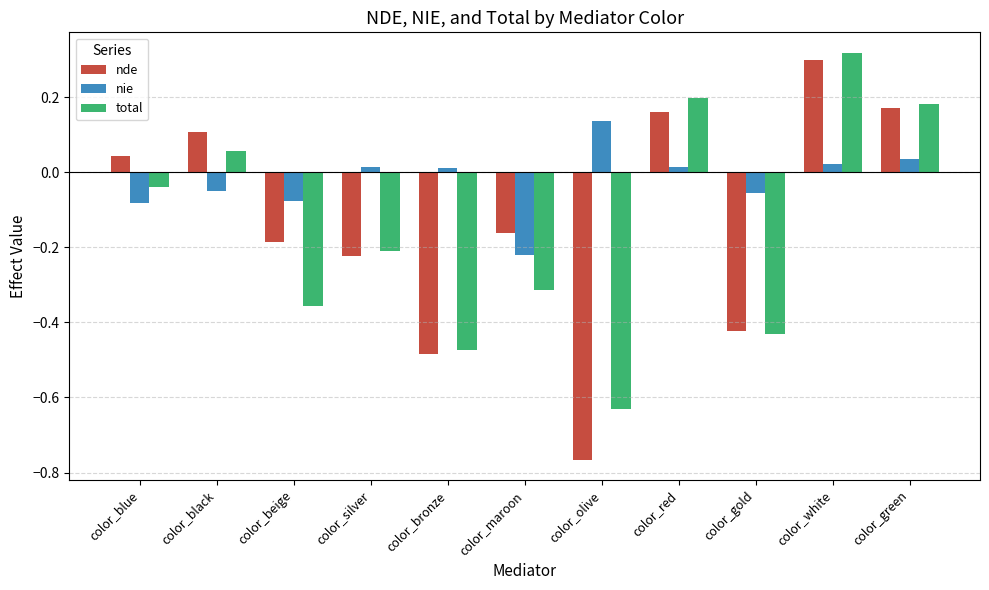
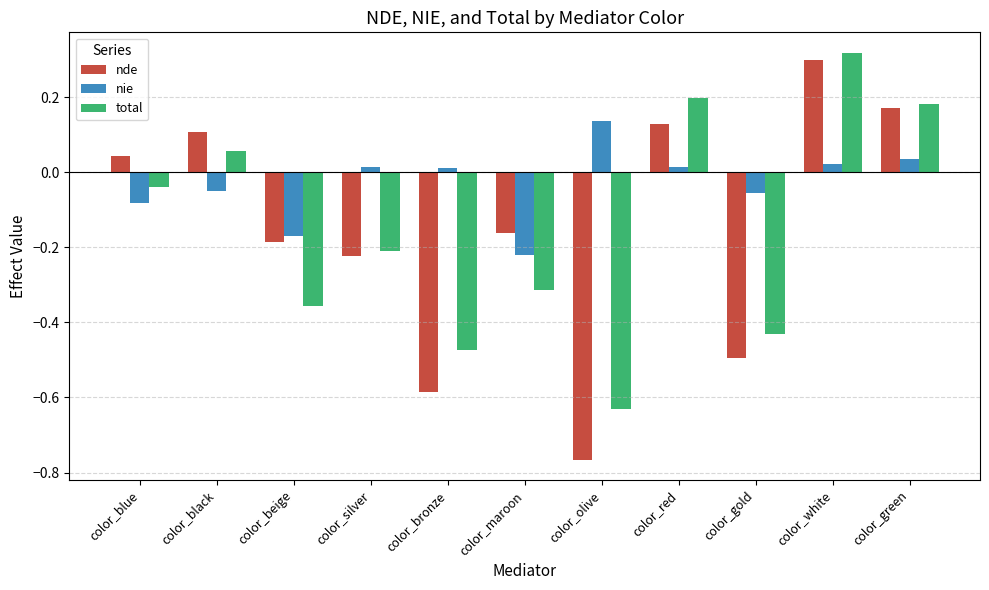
nie, color_beige: -0.08 -> -0.17
nde, color_bronze: -0.48 -> -0.59
nde, color_red: 0.16 -> 0.13
nde, color_gold: -0.42 -> -0.50
